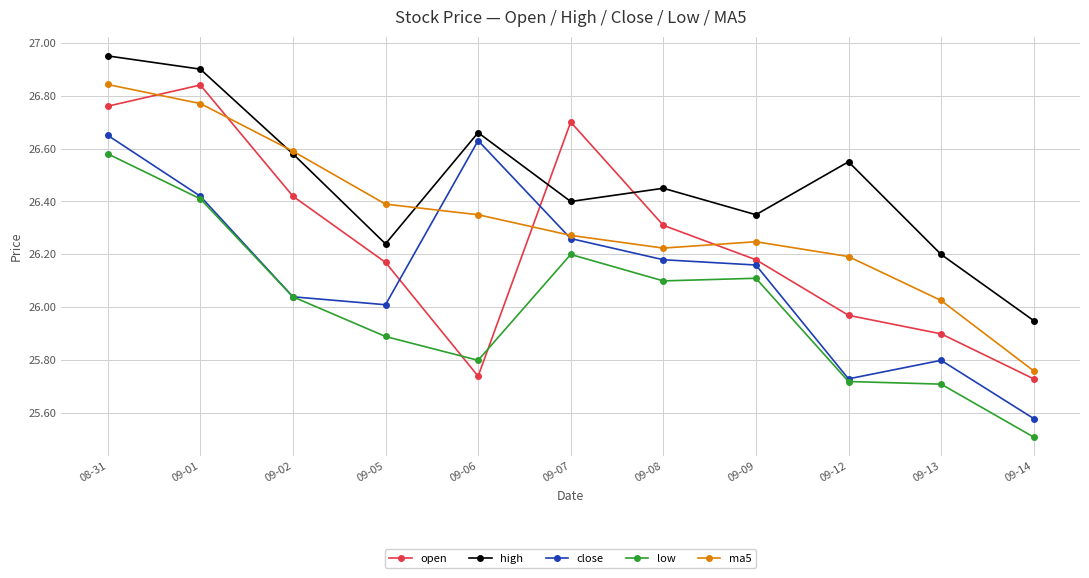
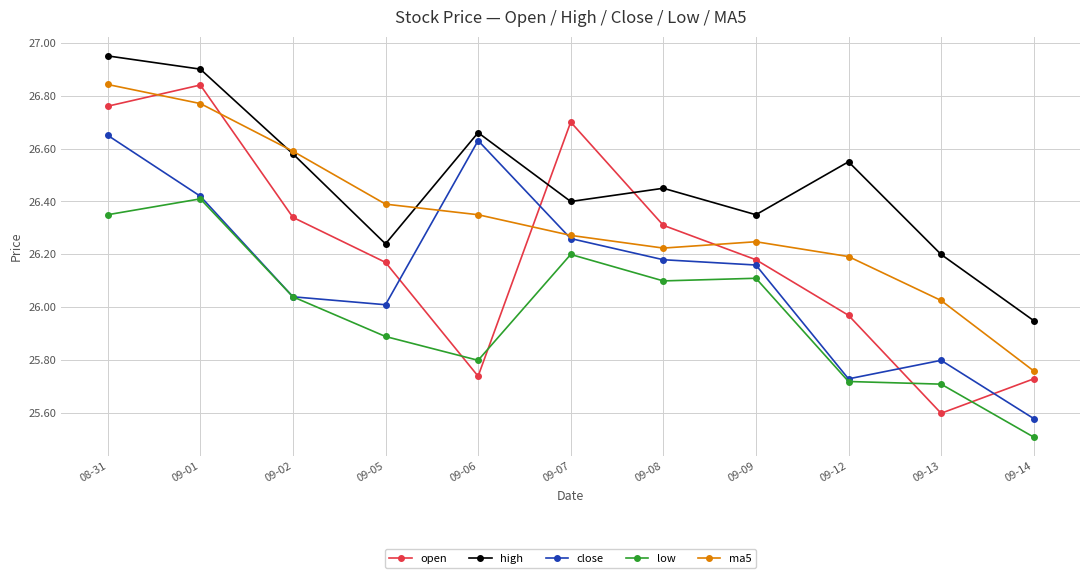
low, 08-31: 26.58 -> 26.35
open, 09-02: 26.42 -> 26.34
open, 09-13: 25.9 -> 25.6
